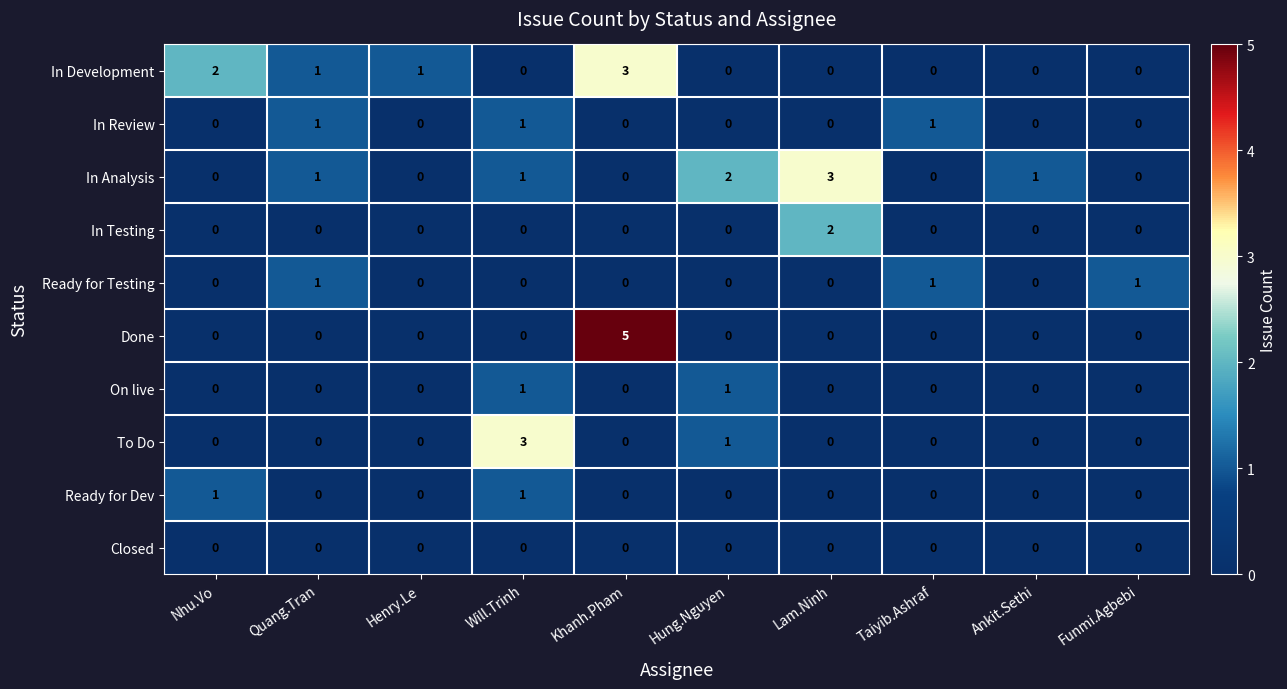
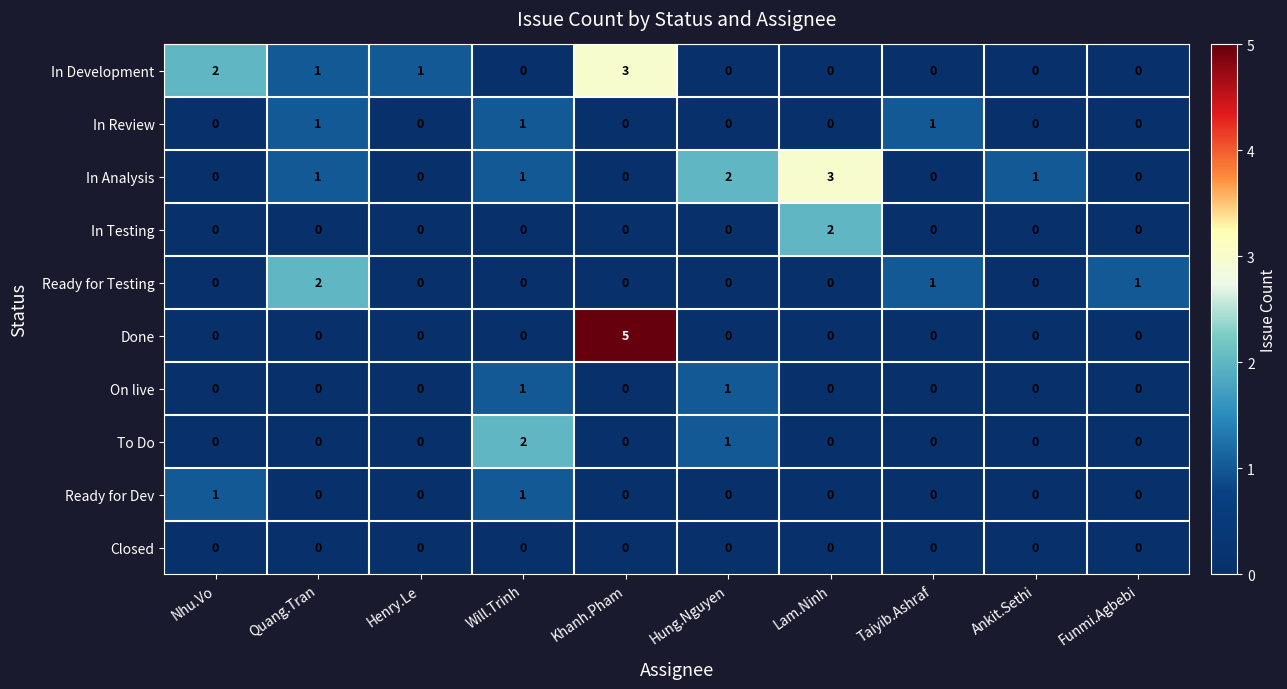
Ready for Testing, Quang.Tran: 1 -> 2
To Do, Will.Trinh: 3 -> 2
